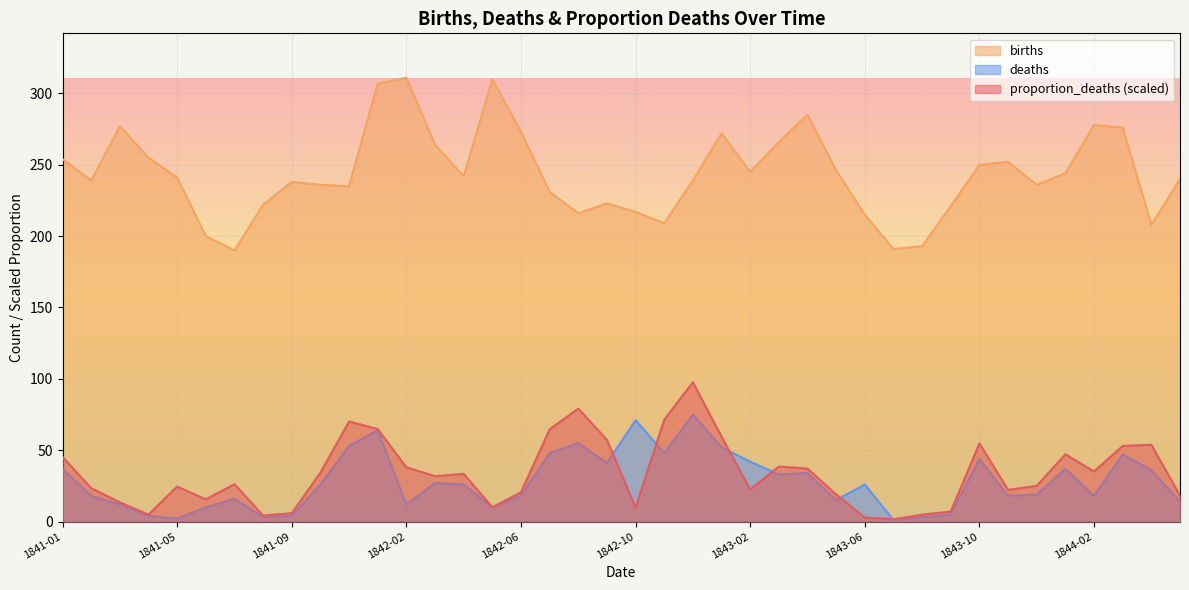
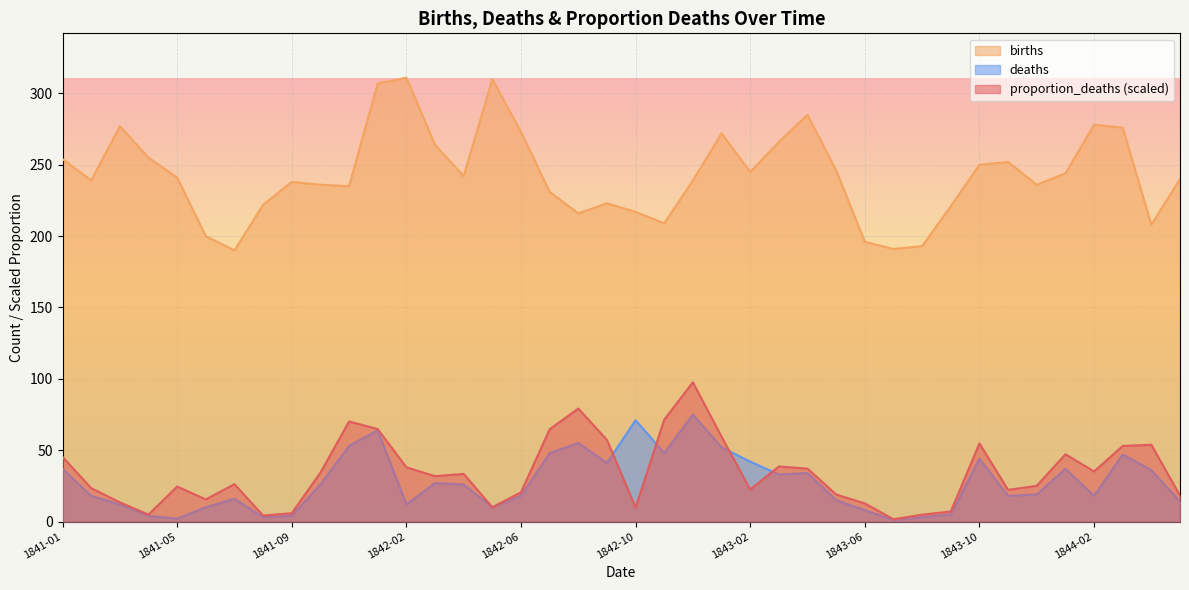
births, 1843-06: 215 -> 196
deaths, 1843-06: 26 -> 8
proportion_deaths (scaled), 1843-06: 3 -> 13
